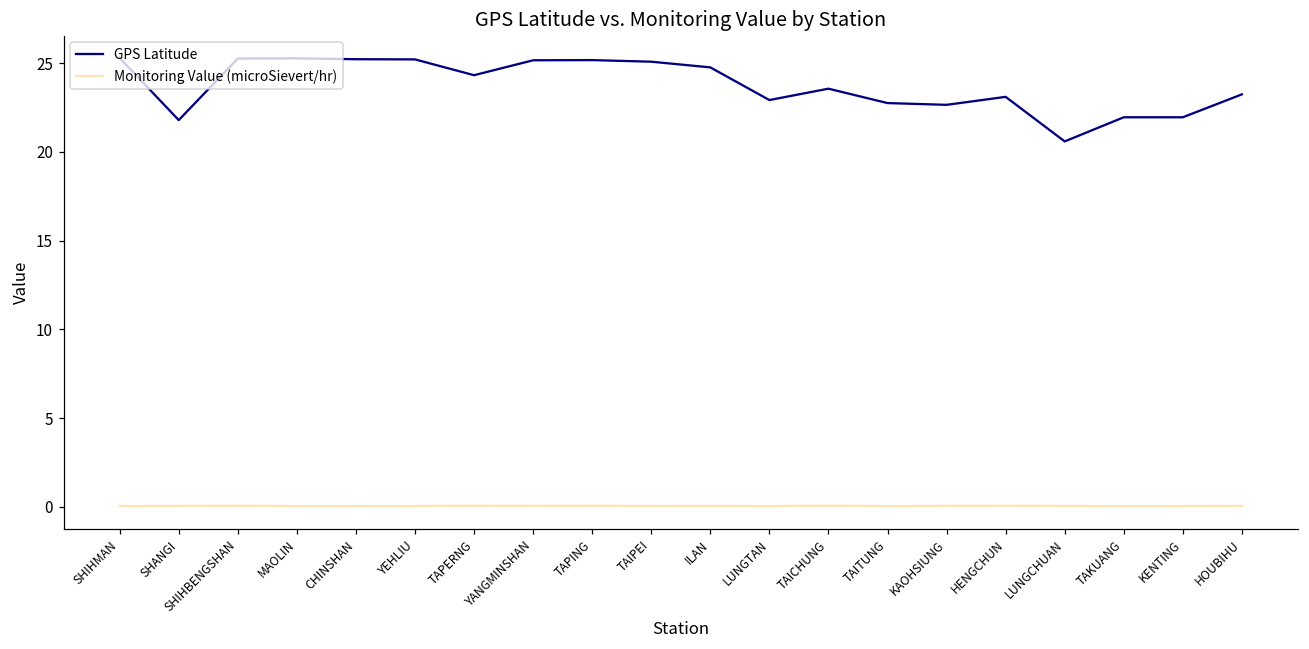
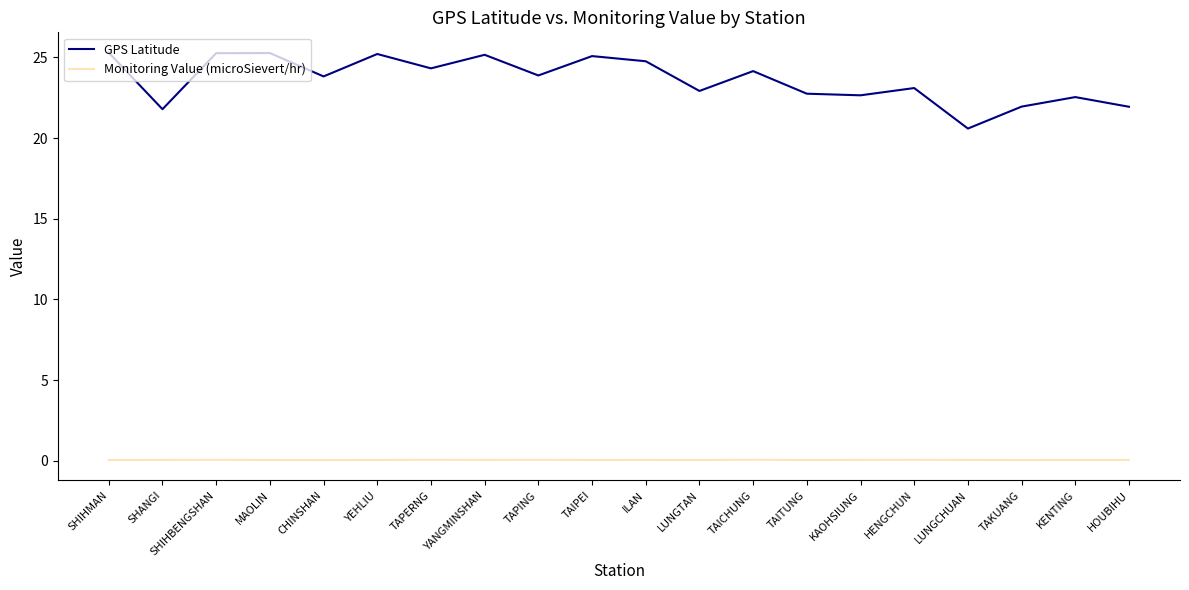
GPS Latitude, CHINSHAN: 25.2 -> 23.8
GPS Latitude, TAPING: 25.2 -> 23.9
GPS Latitude, TAICHUNG: 23.6 -> 24.2
GPS Latitude, KENTING: 22.0 -> 22.5
GPS Latitude, HOUBIHU: 23.2 -> 21.9
